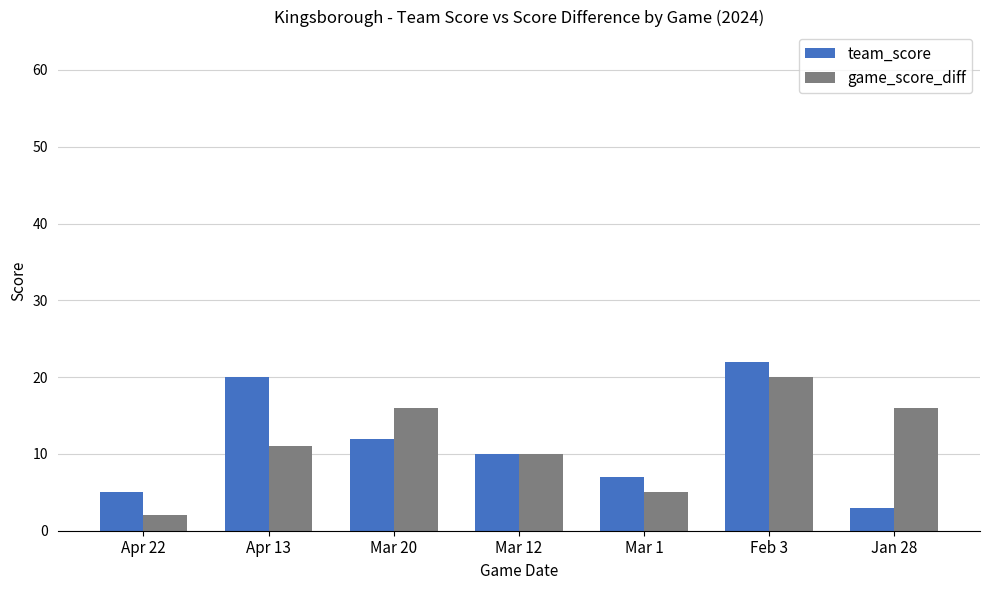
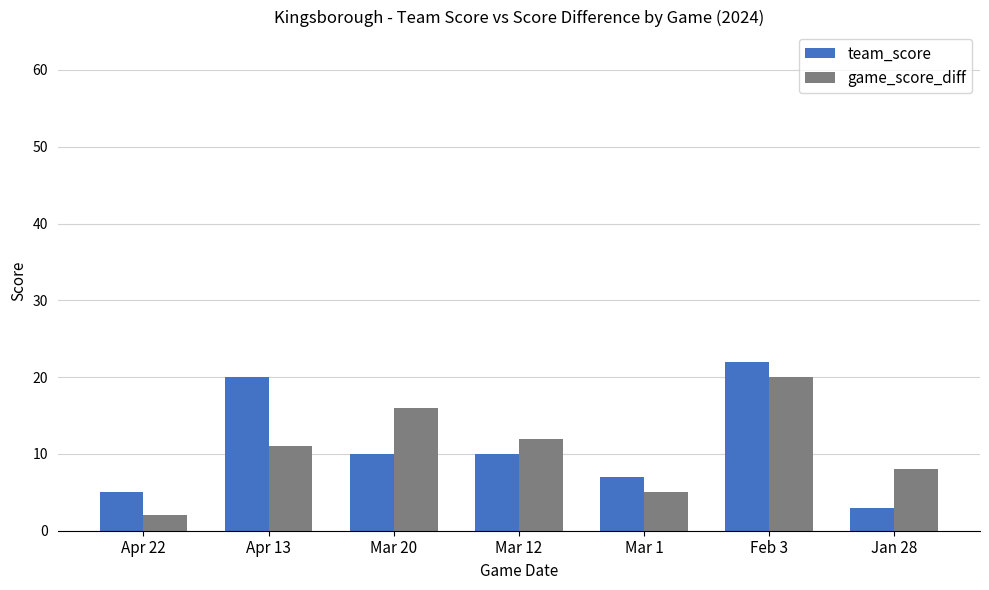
team_score, Mar 20: 12 -> 10
game_score_diff, Mar 12: 10 -> 12
game_score_diff, Jan 28: 16 -> 8
